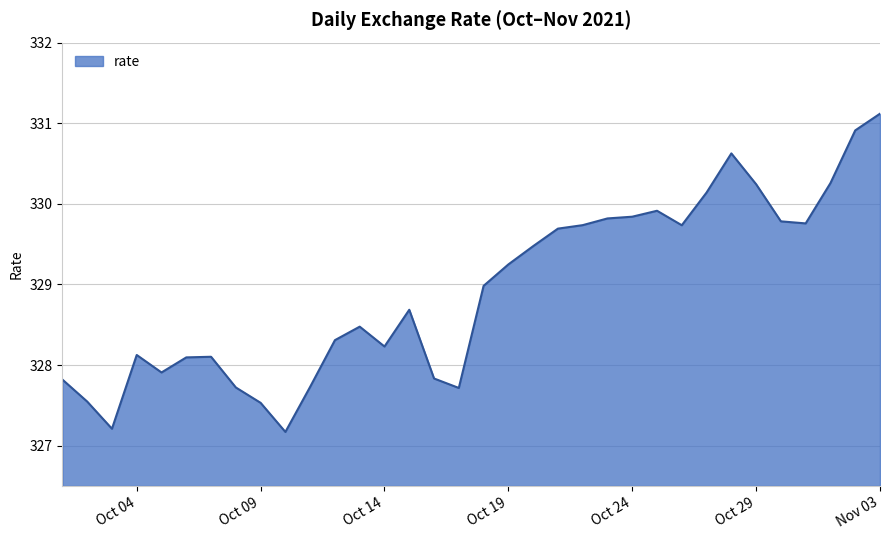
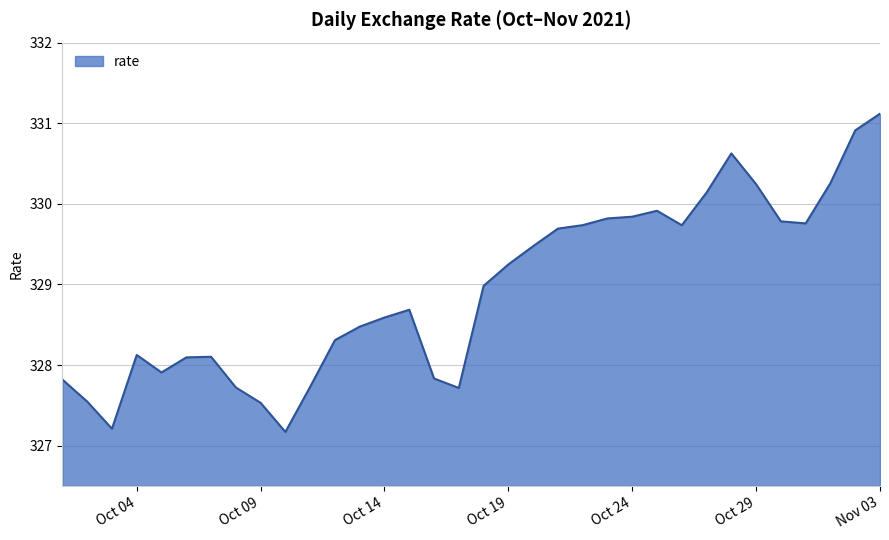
Oct 14: 328.2 -> 328.6
